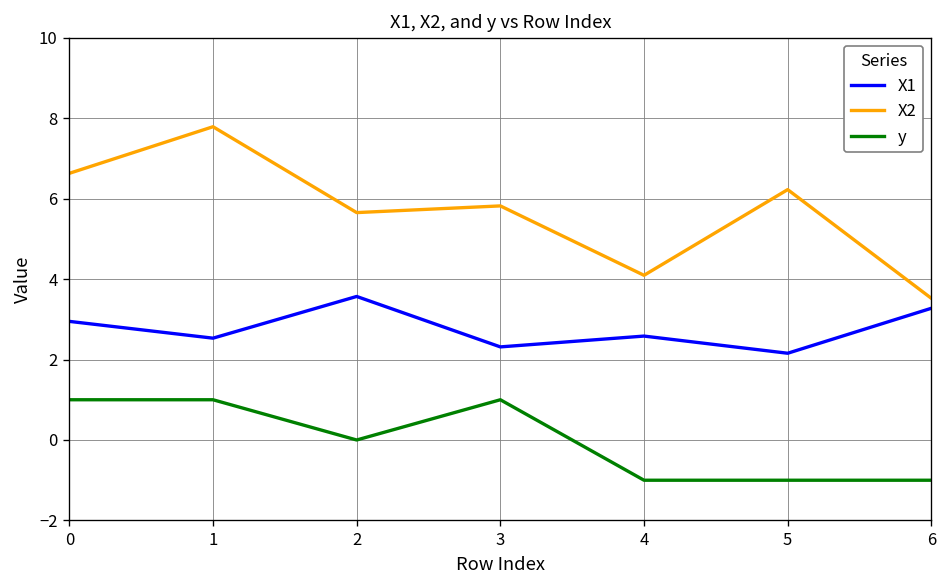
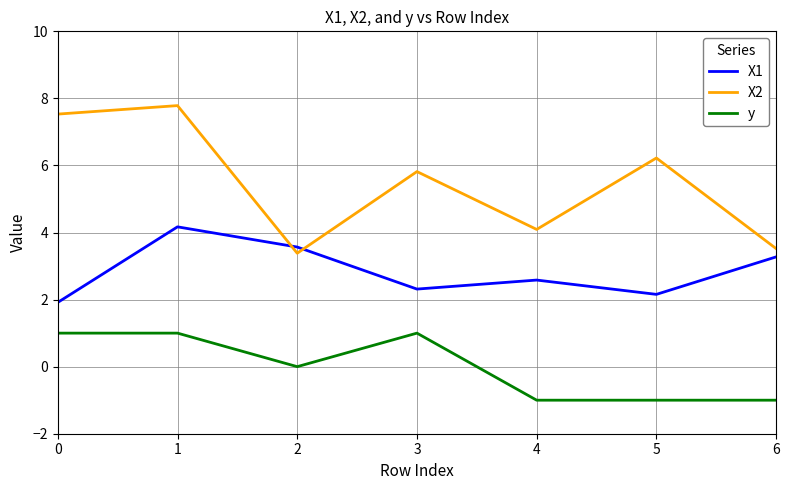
X1, 0: 2.9 -> 1.9
X2, 0: 6.6 -> 7.5
X1, 1: 2.5 -> 4.2
X2, 2: 5.7 -> 3.4
